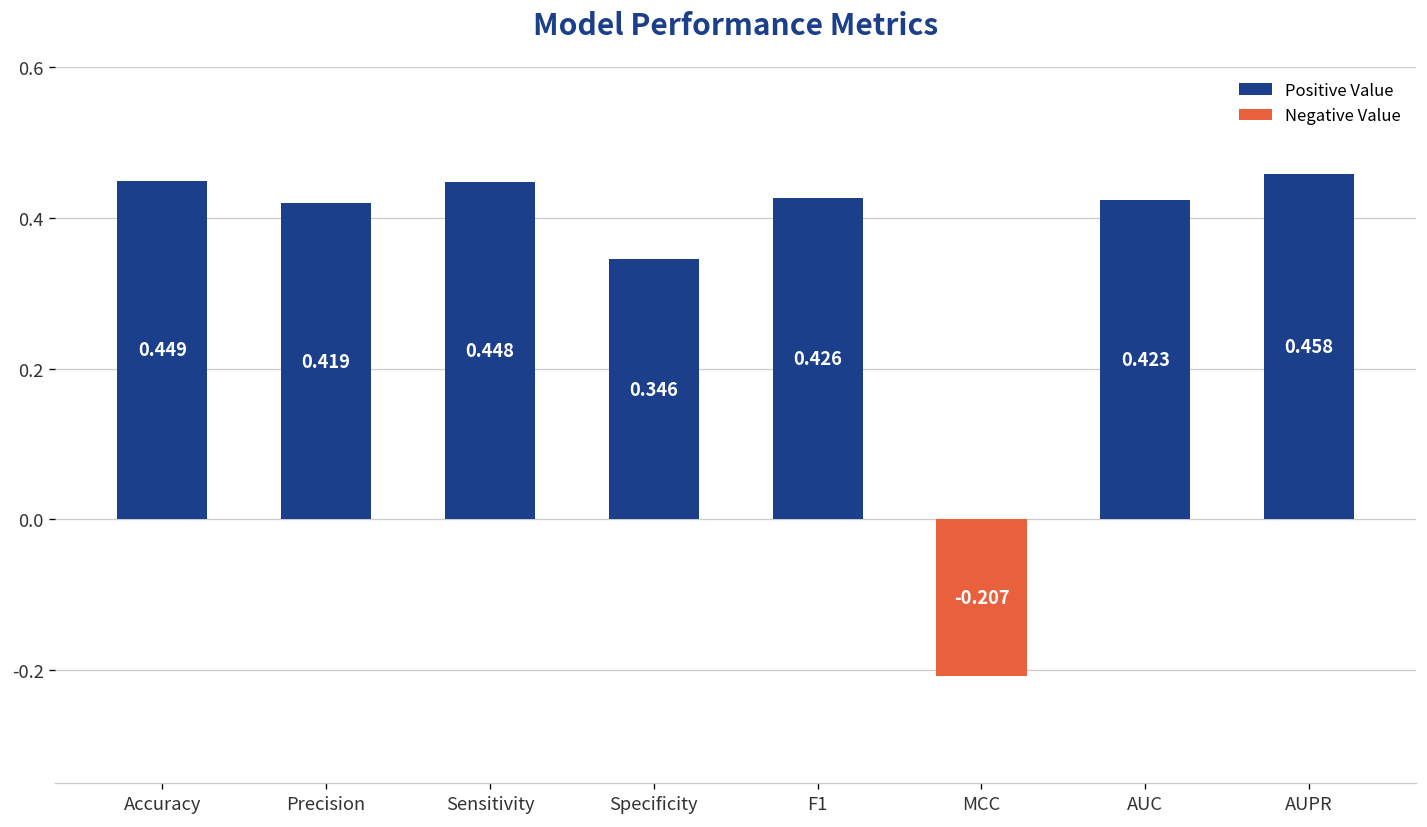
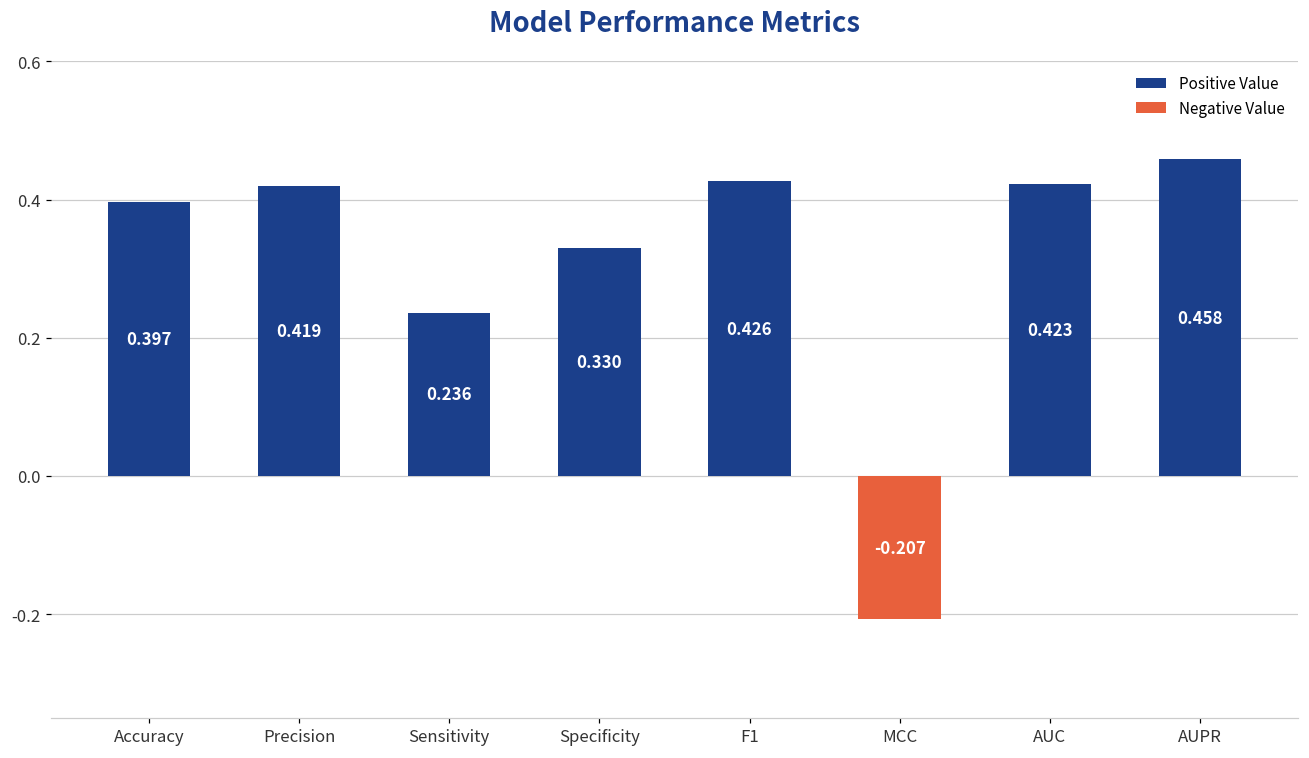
Accuracy: 0.449 -> 0.397
Sensitivity: 0.448 -> 0.236
Specificity: 0.346 -> 0.330
